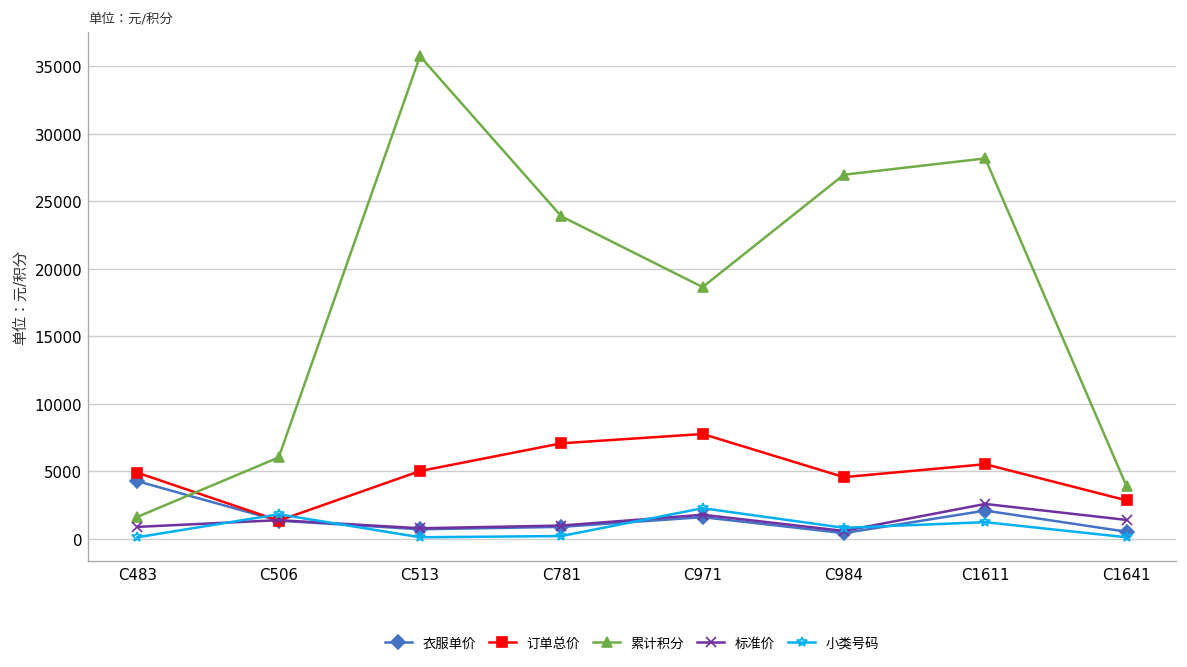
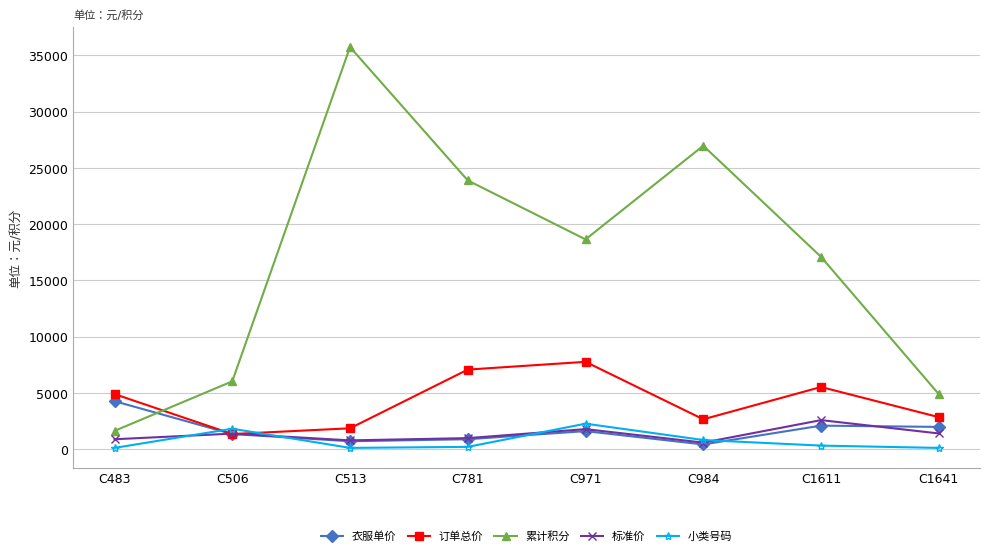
订单总价, C513: 5000 -> 1900
订单总价, C984: 4600 -> 2700
累计积分, C1611: 28200 -> 17100
小类号码, C1611: 1200 -> 300
衣服单价, C1641: 500 -> 2000
累计积分, C1641: 3900 -> 4900
